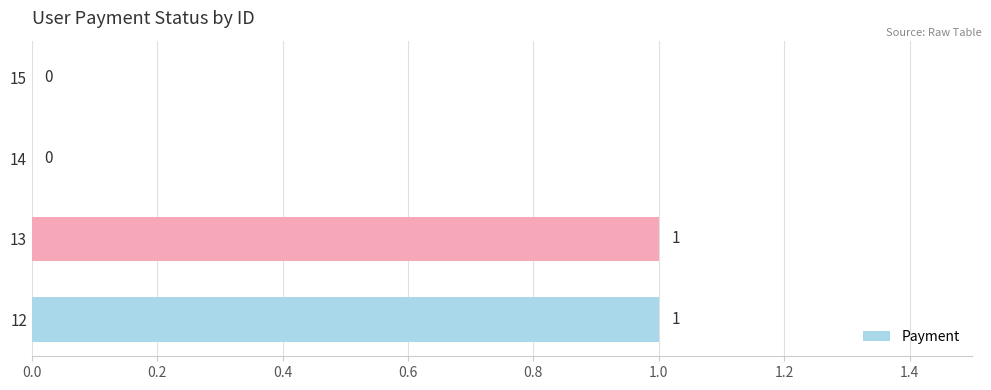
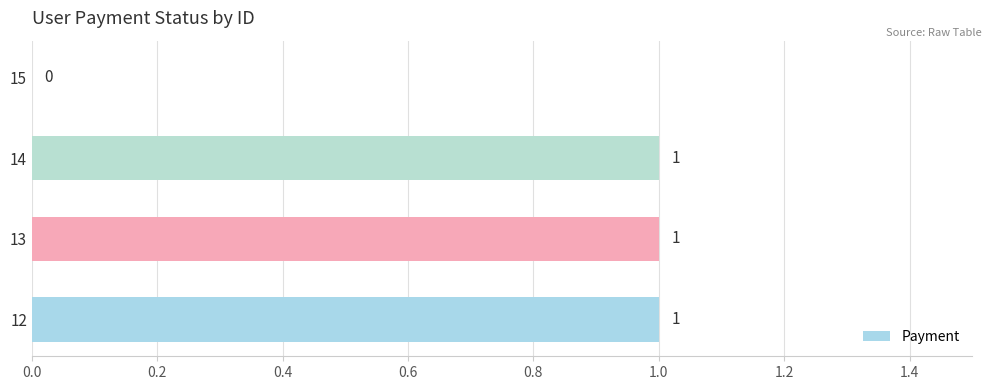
14: 0 -> 1
